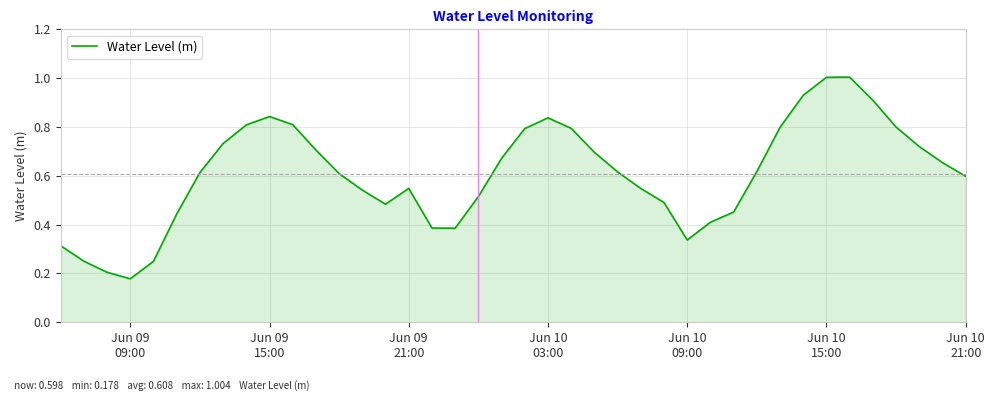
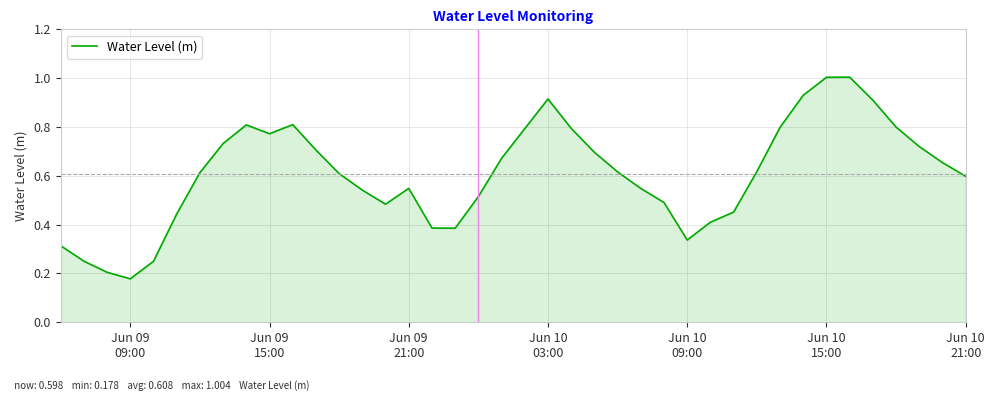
Jun 09 15:00: 0.84 -> 0.77
Jun 10 03:00: 0.84 -> 0.91
